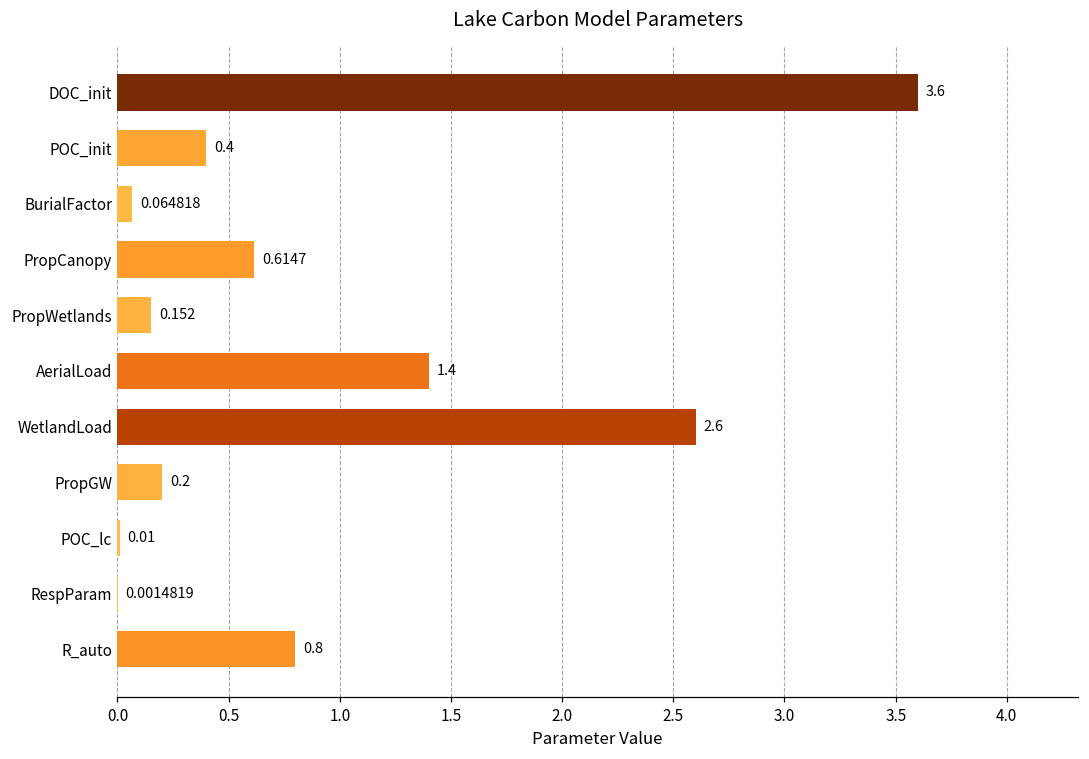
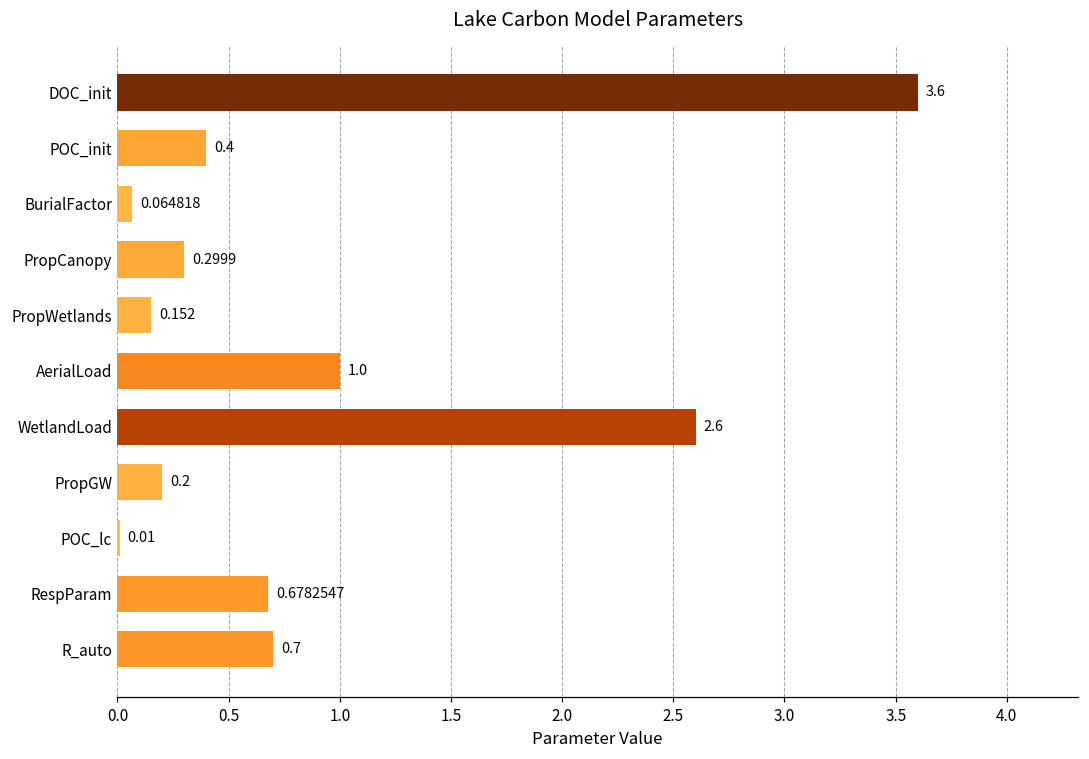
PropCanopy: 0.6147 -> 0.2999
AerialLoad: 1.4 -> 1.0
RespParam: 0.0014819 -> 0.6782547
R_auto: 0.8 -> 0.7
